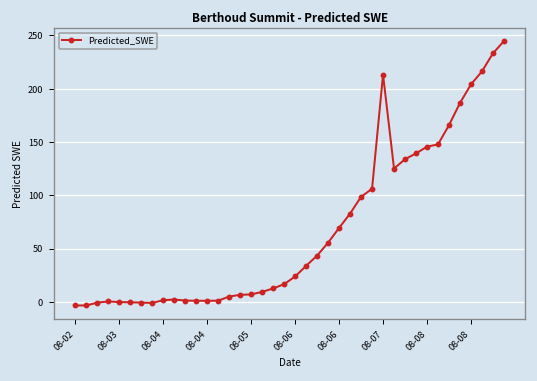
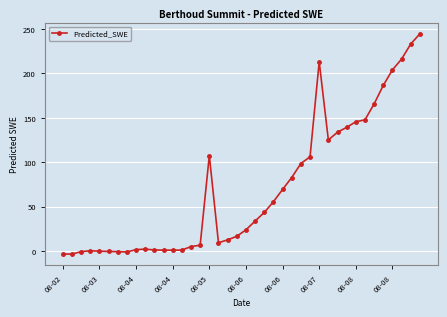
08-05: 10 -> 110
